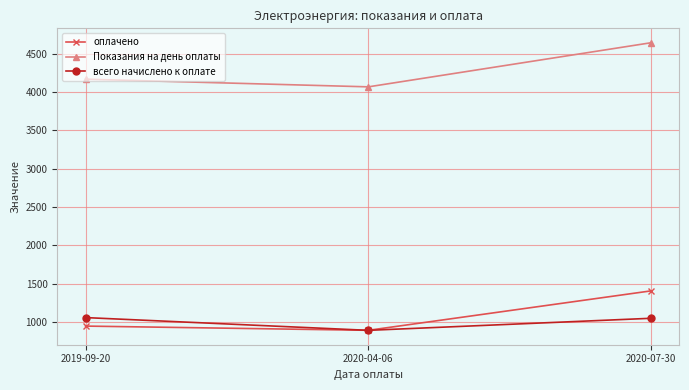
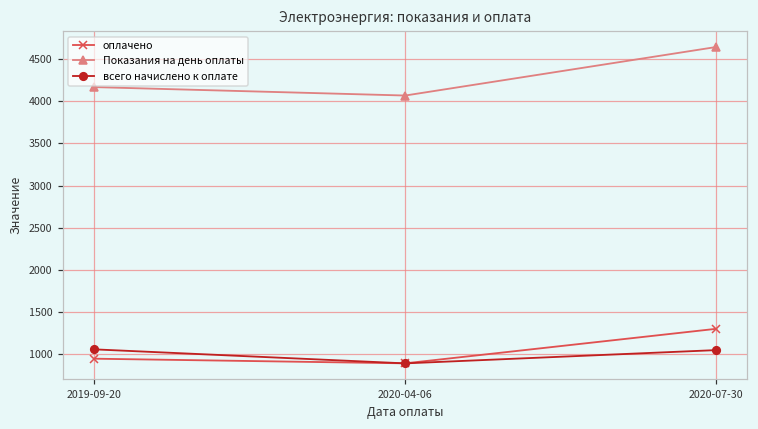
оплачено, 2020-07-30: 1400 -> 1300
